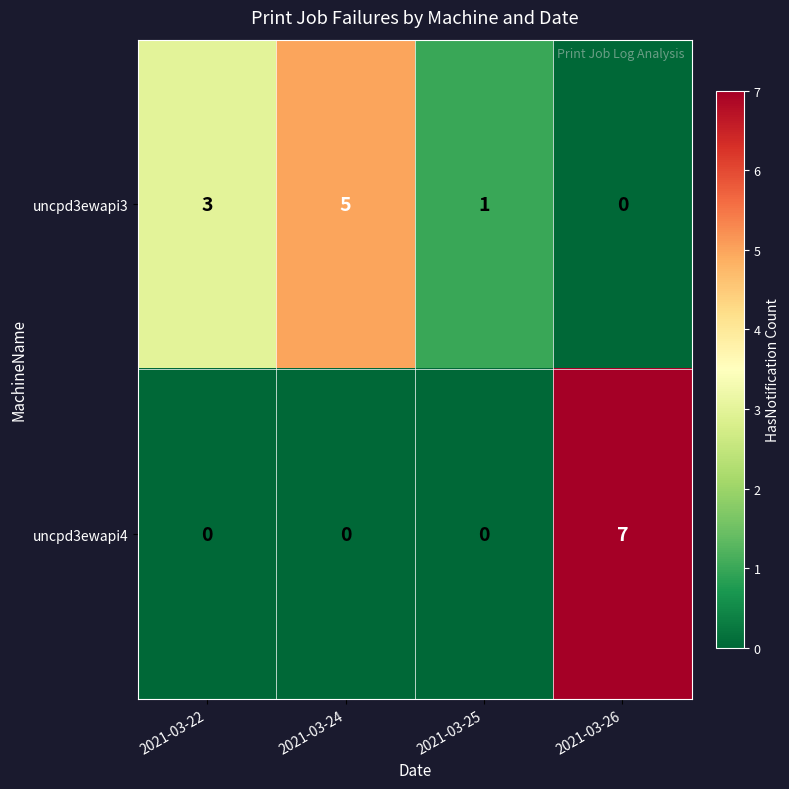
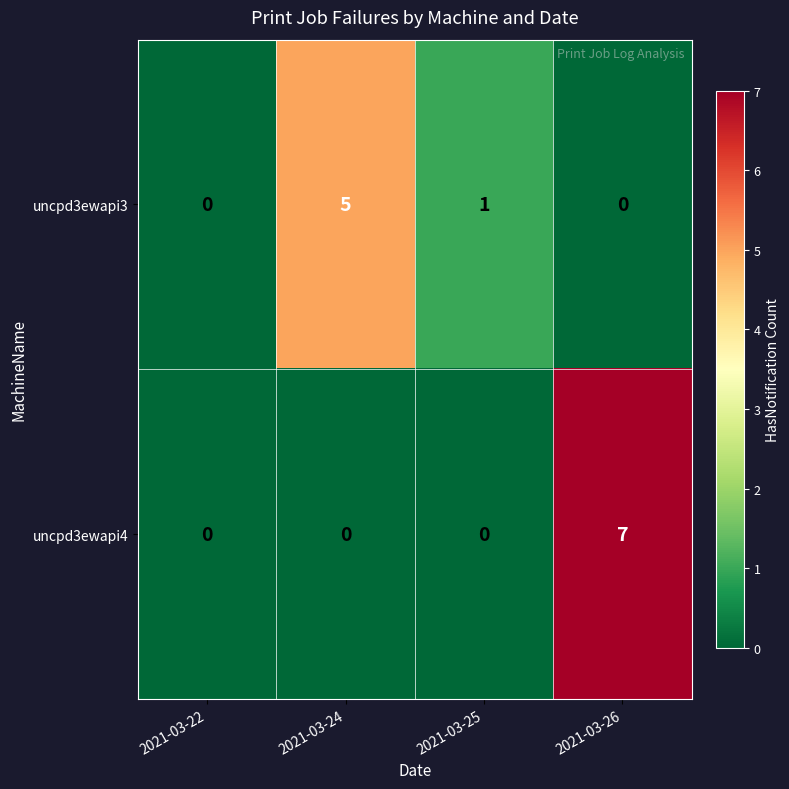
uncpd3ewapi3, 2021-03-22: 3 -> 0
